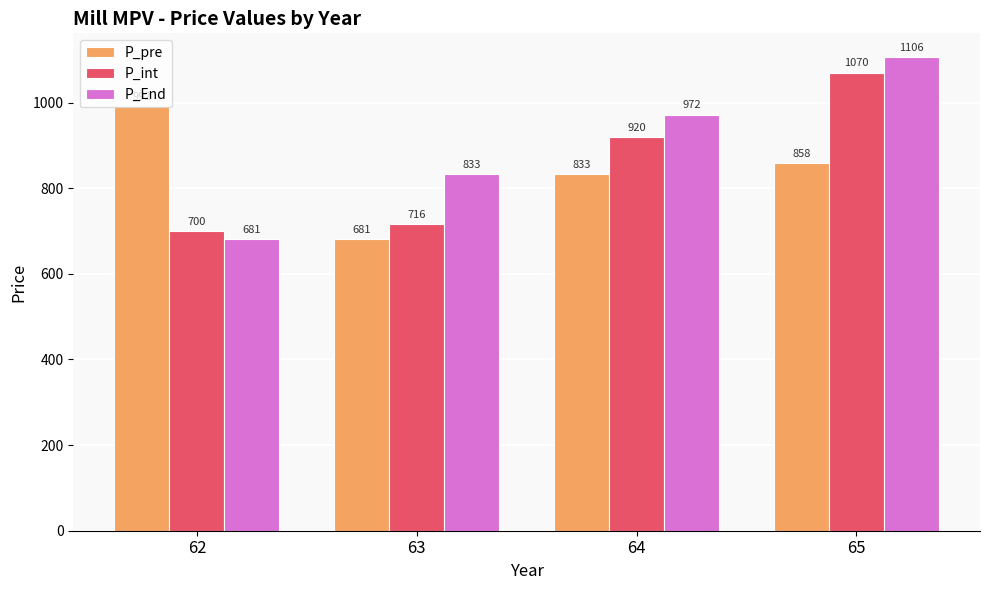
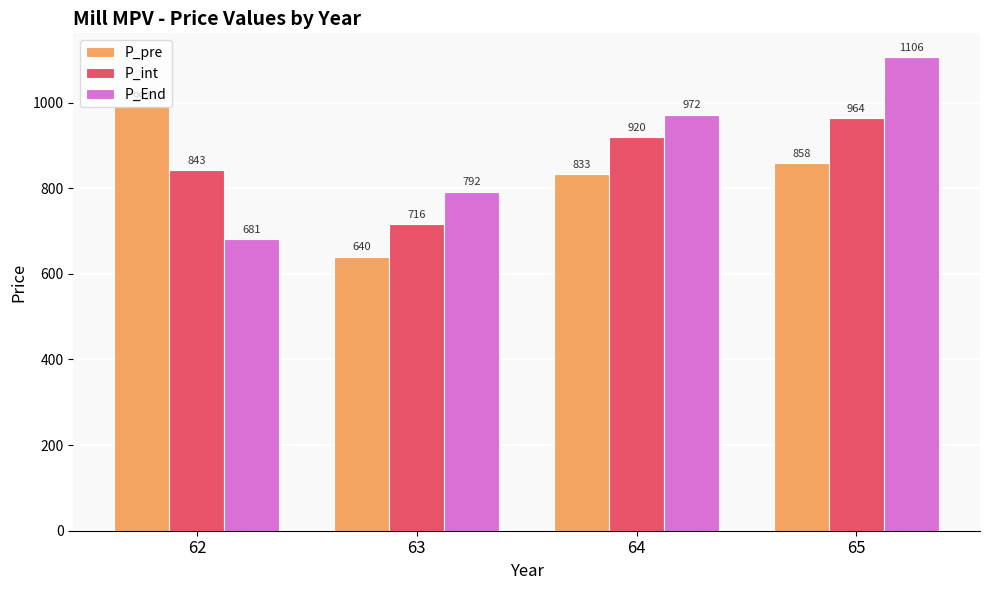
P_int, 62: 700 -> 843
P_pre, 63: 681 -> 640
P_End, 63: 833 -> 792
P_int, 65: 1070 -> 964
